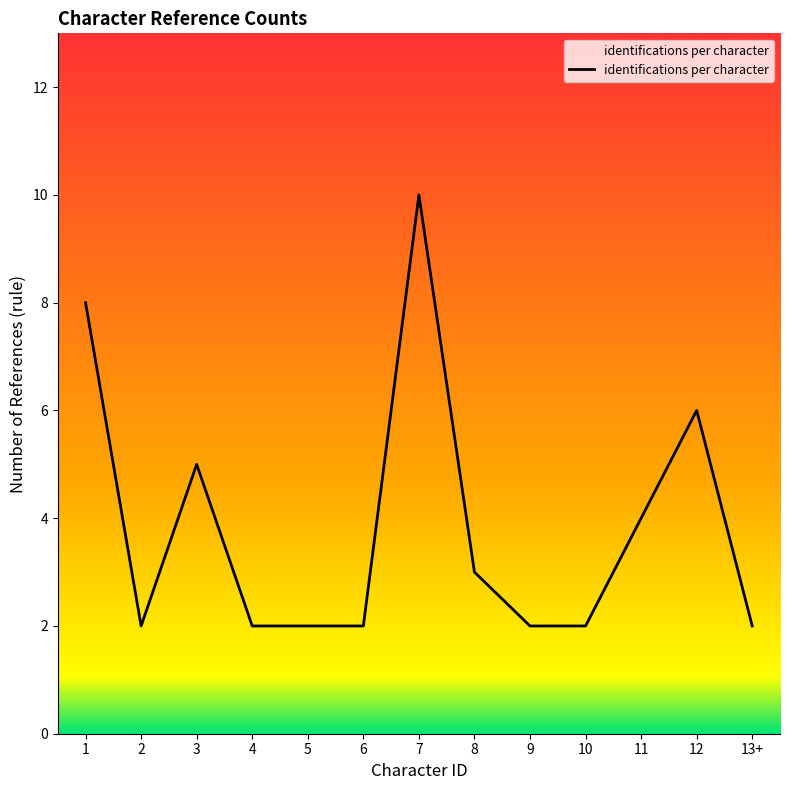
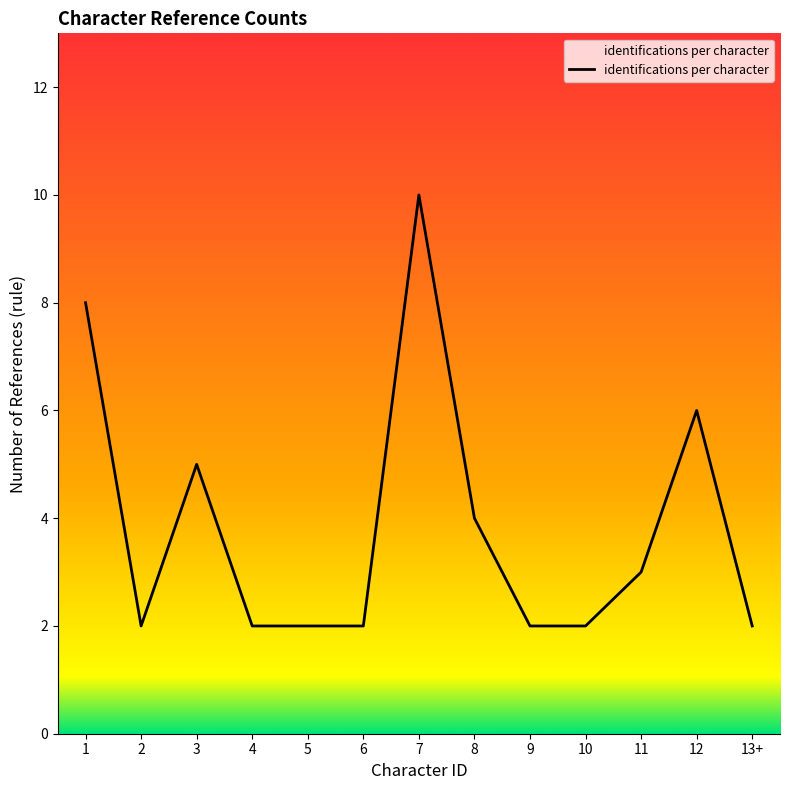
8: 3 -> 4
11: 4 -> 3
